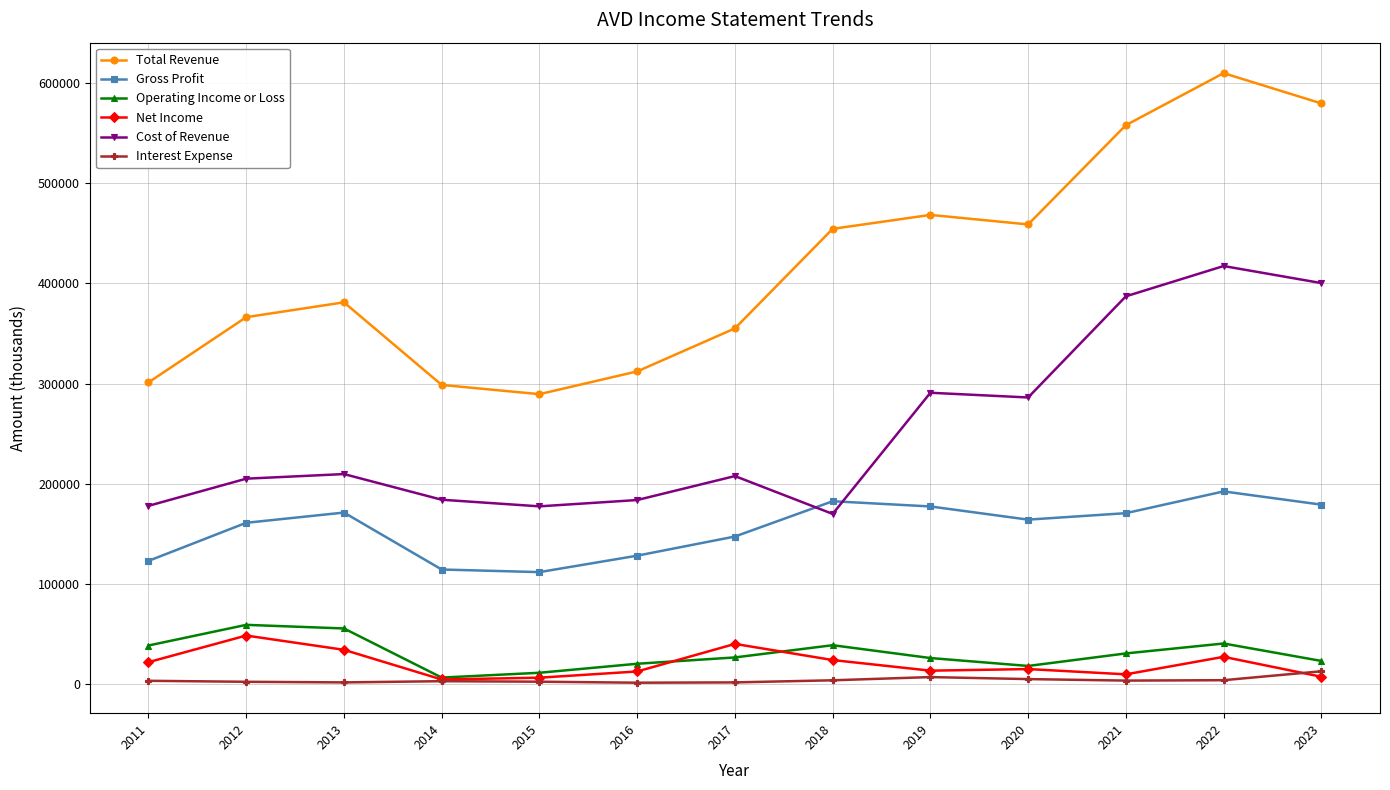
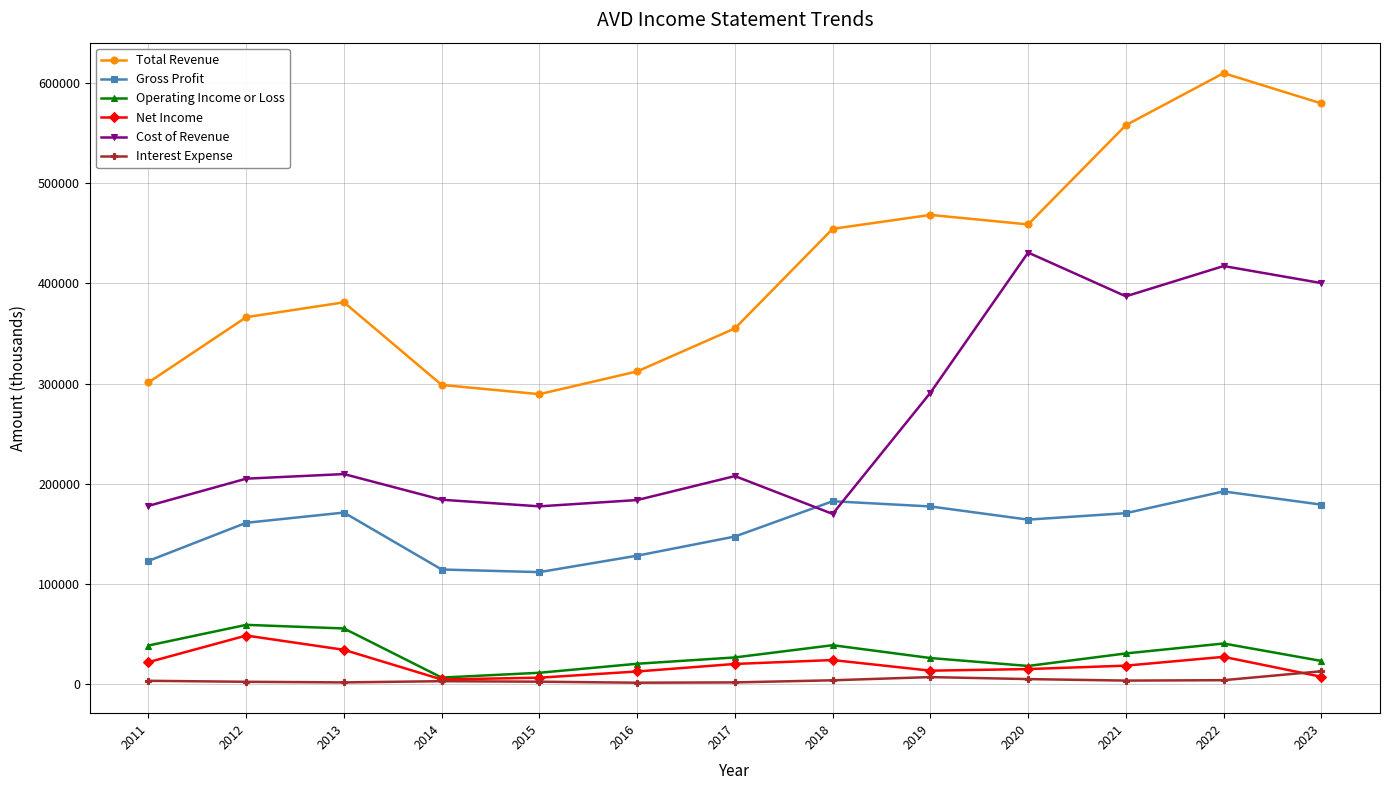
Net Income, 2017: 40000 -> 20000
Cost of Revenue, 2020: 286000 -> 431000
Net Income, 2021: 10000 -> 19000
